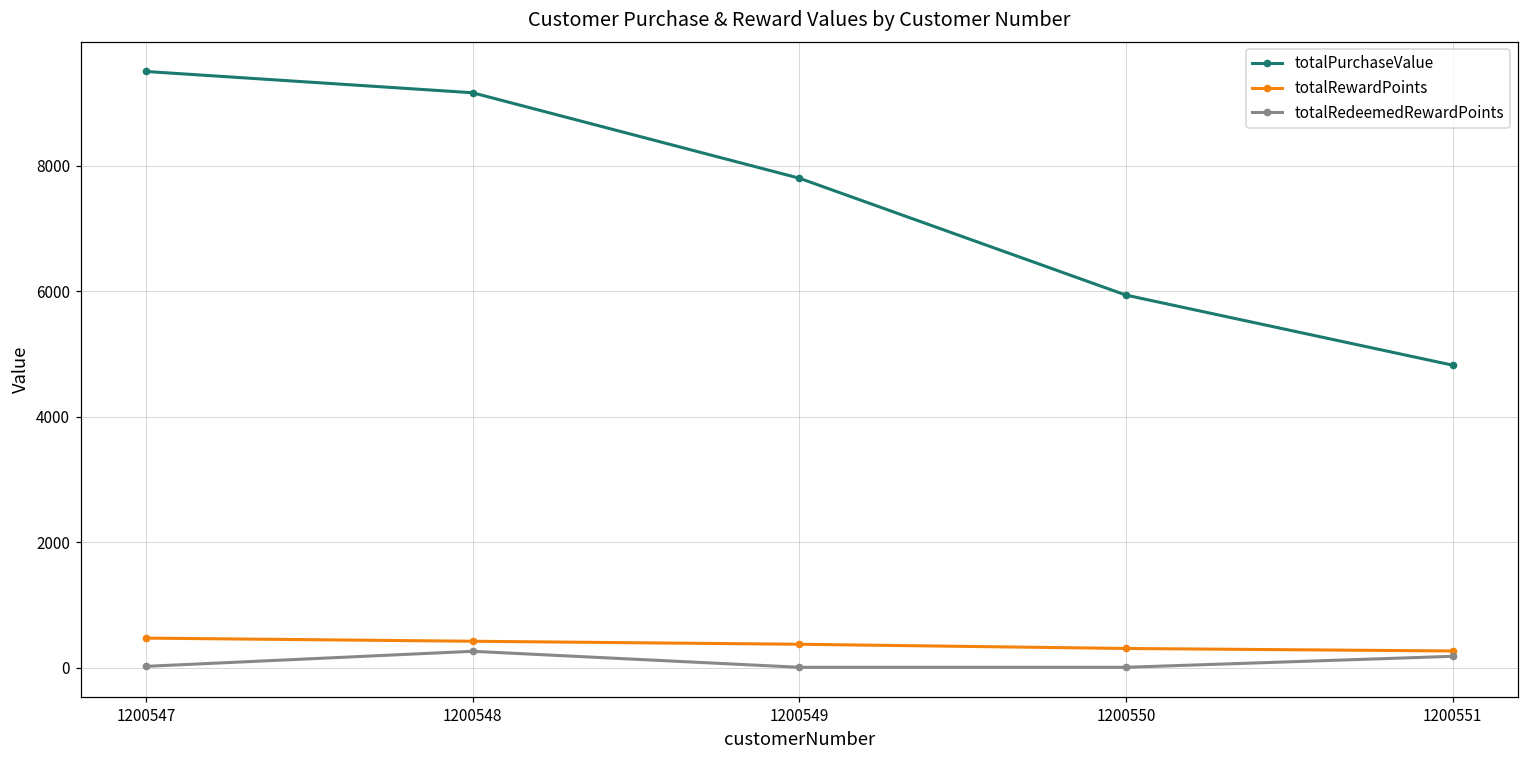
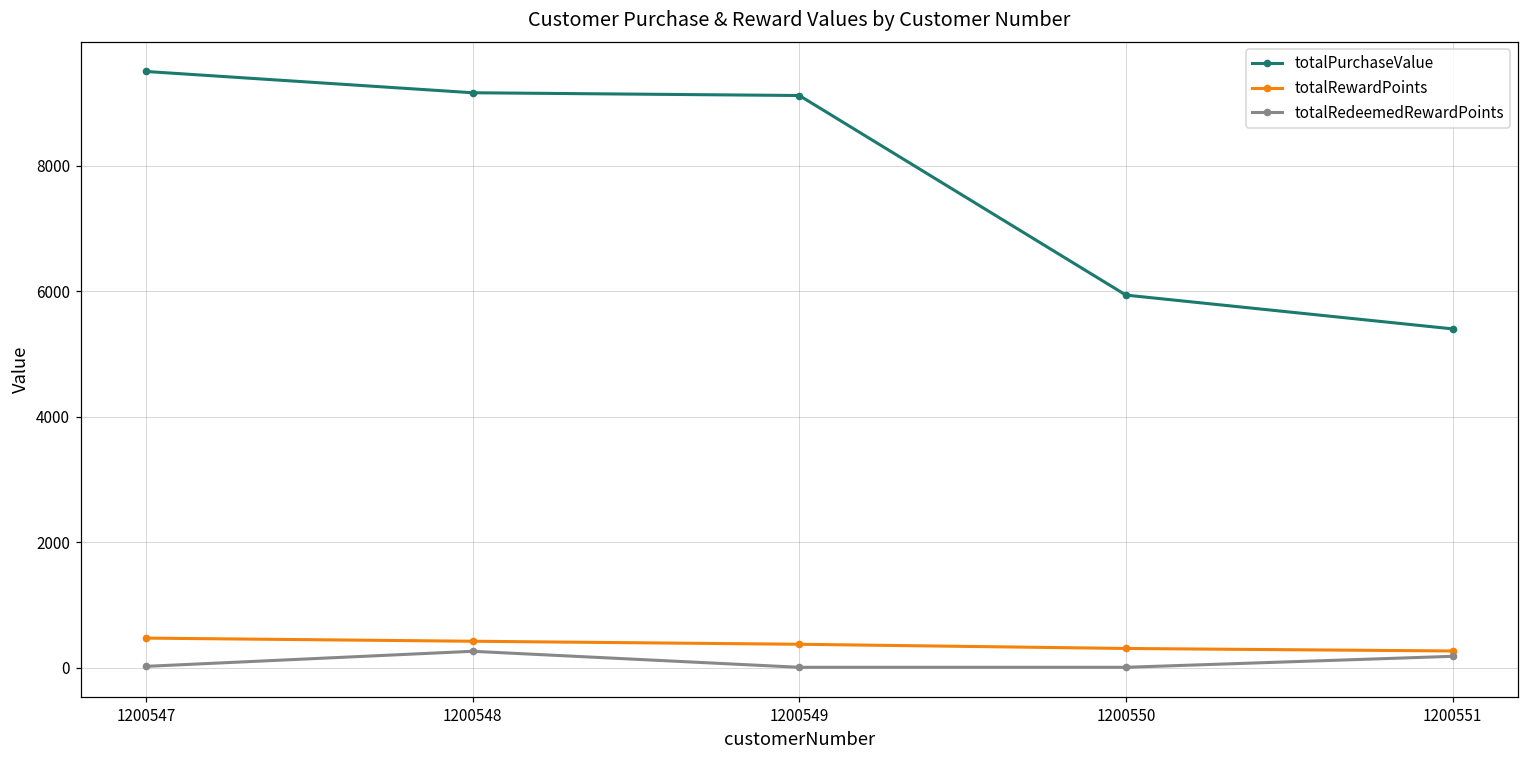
totalPurchaseValue, 1200549: 7800 -> 9100
totalPurchaseValue, 1200551: 4800 -> 5400
